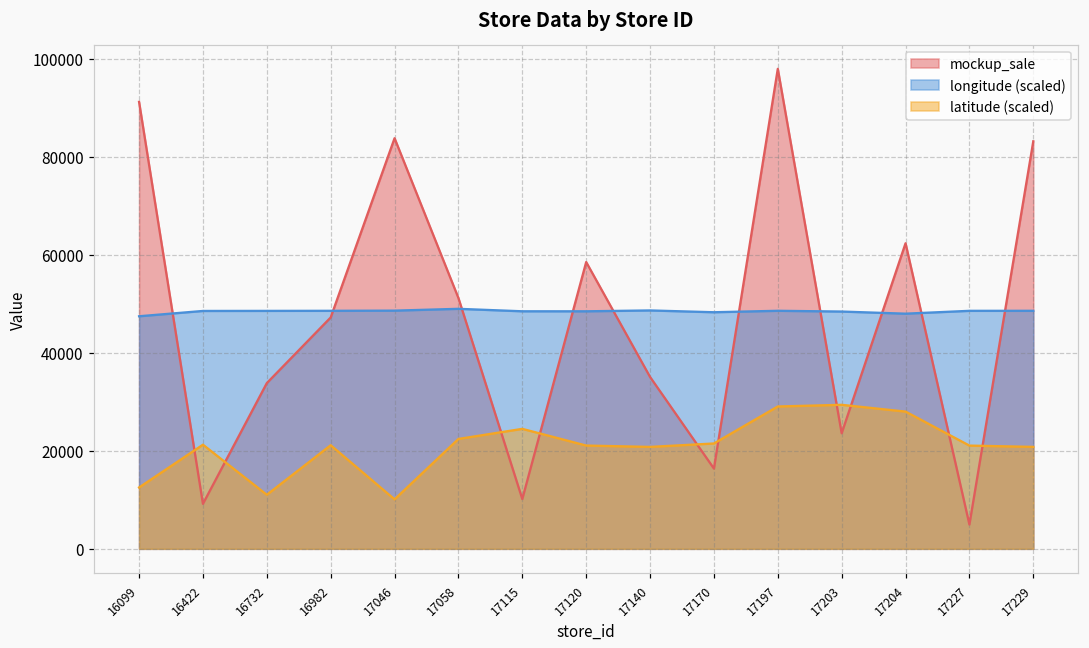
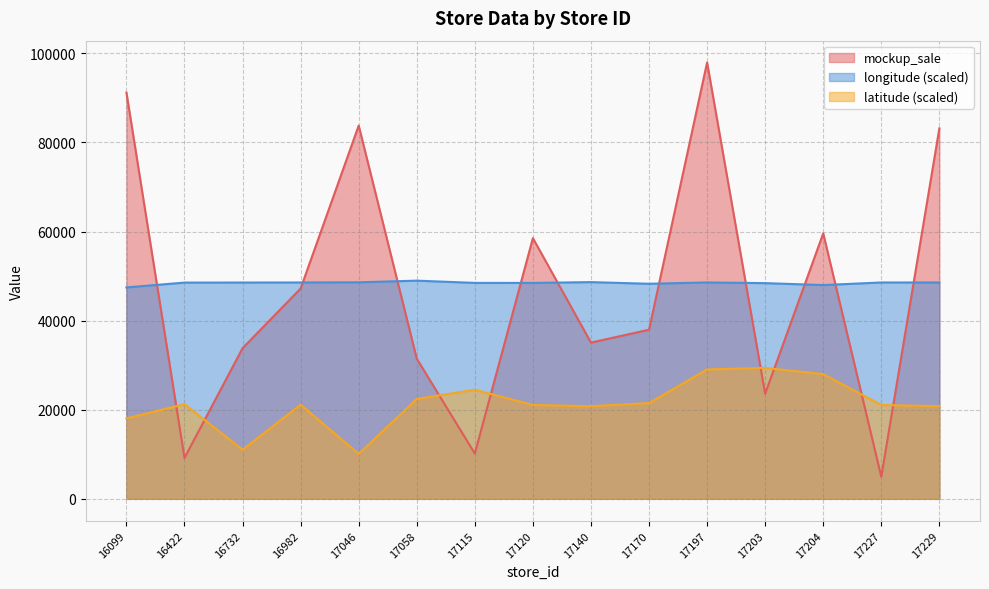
latitude (scaled), 16099: 13000 -> 18000
mockup_sale, 17058: 51000 -> 31000
mockup_sale, 17170: 16000 -> 38000
mockup_sale, 17204: 62000 -> 60000
